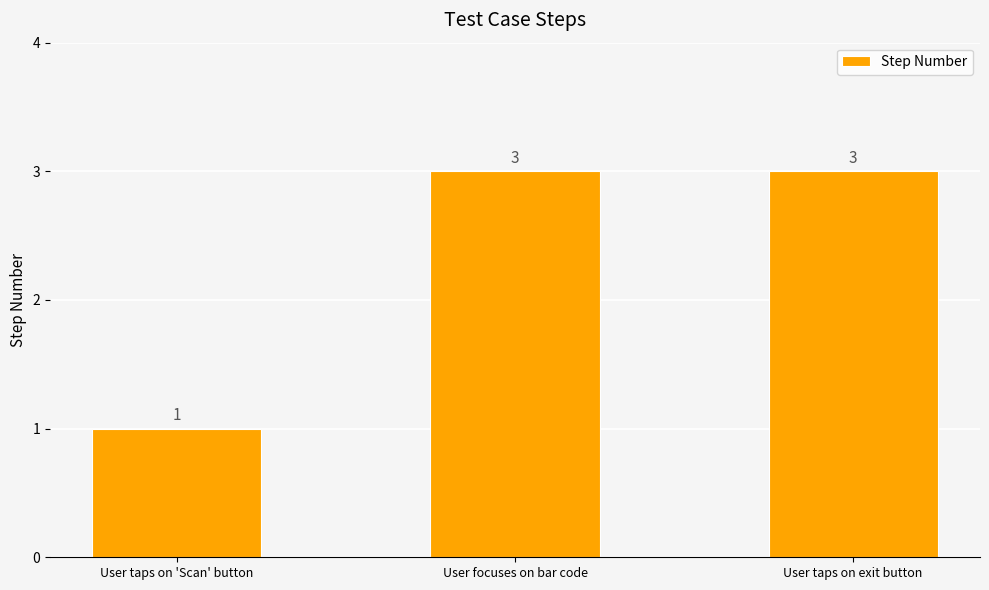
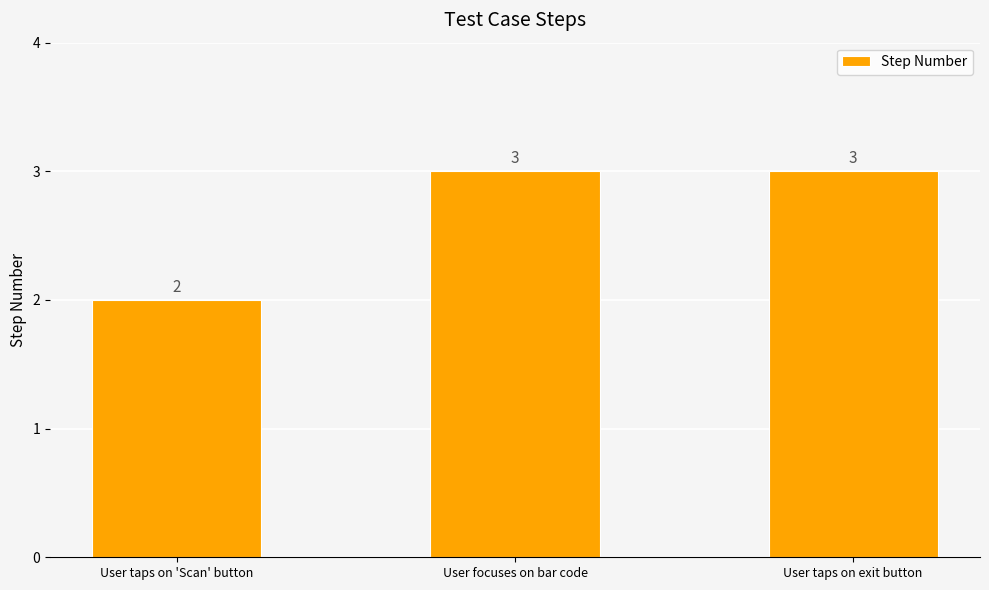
User taps on 'Scan' button: 1 -> 2
